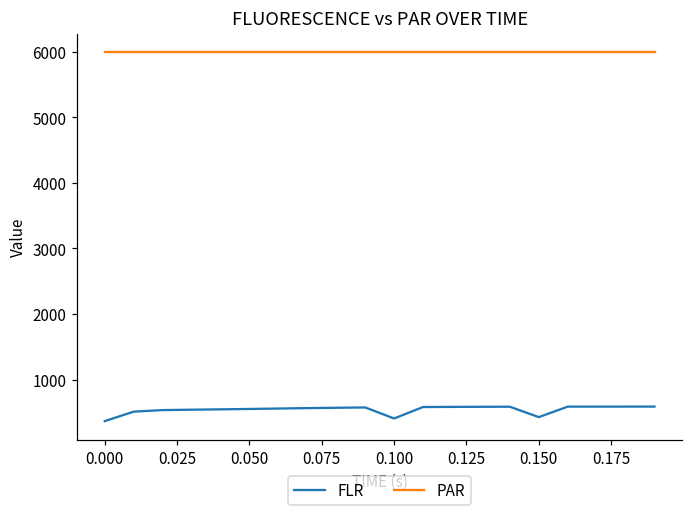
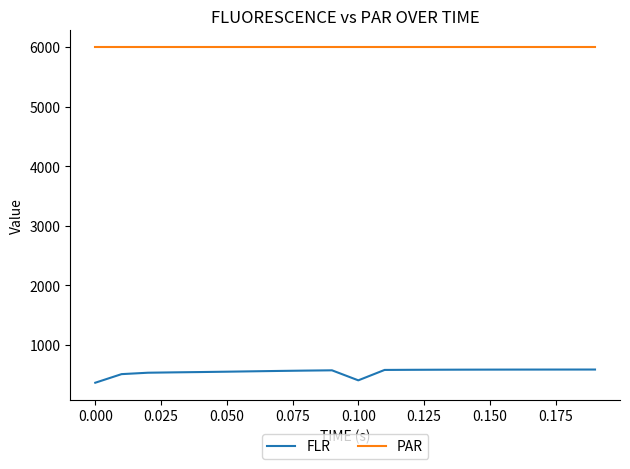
FLR, 0.150: 400 -> 600
